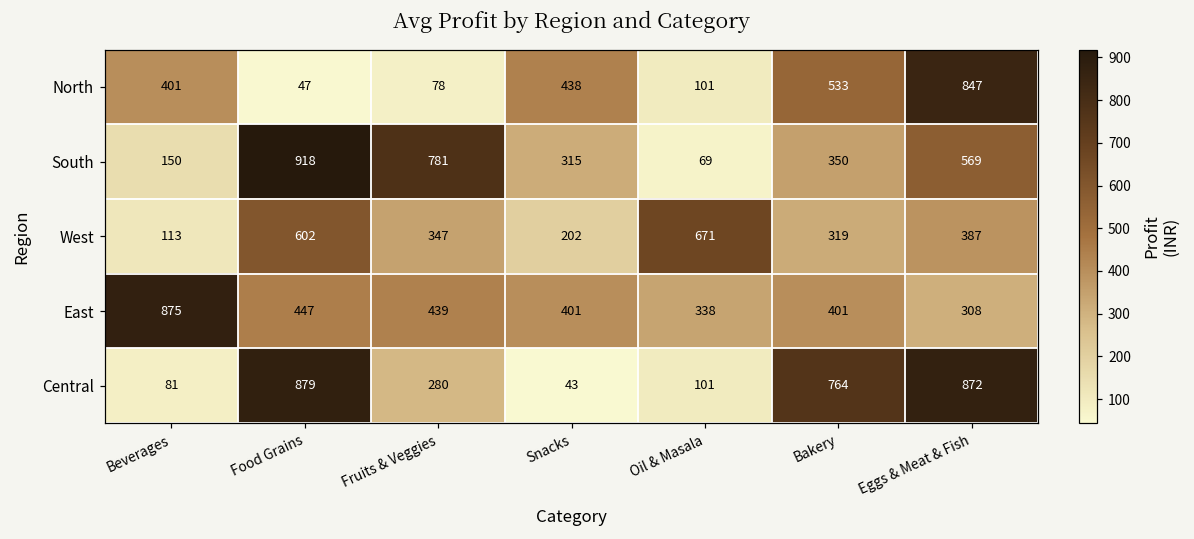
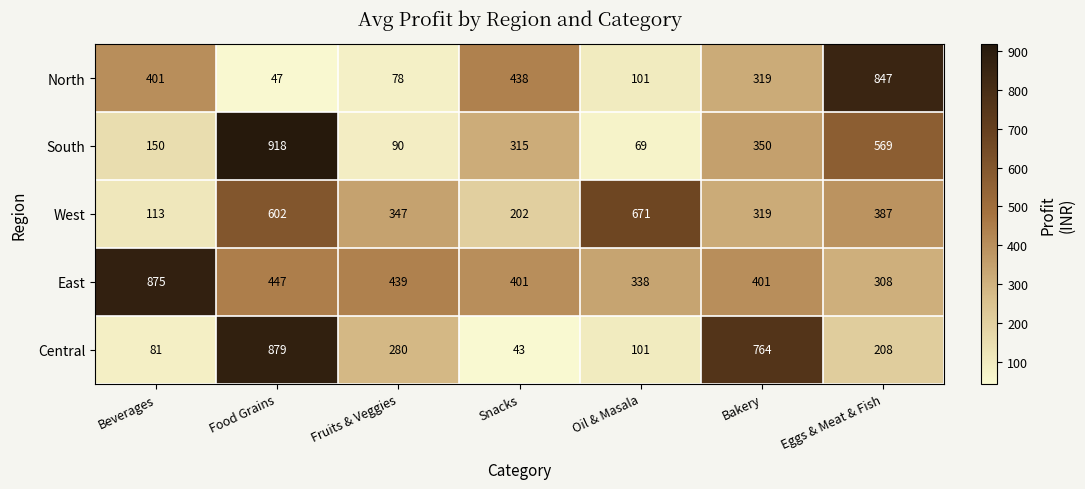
North, Bakery: 533 -> 319
South, Fruits & Veggies: 781 -> 90
Central, Eggs & Meat & Fish: 872 -> 208
